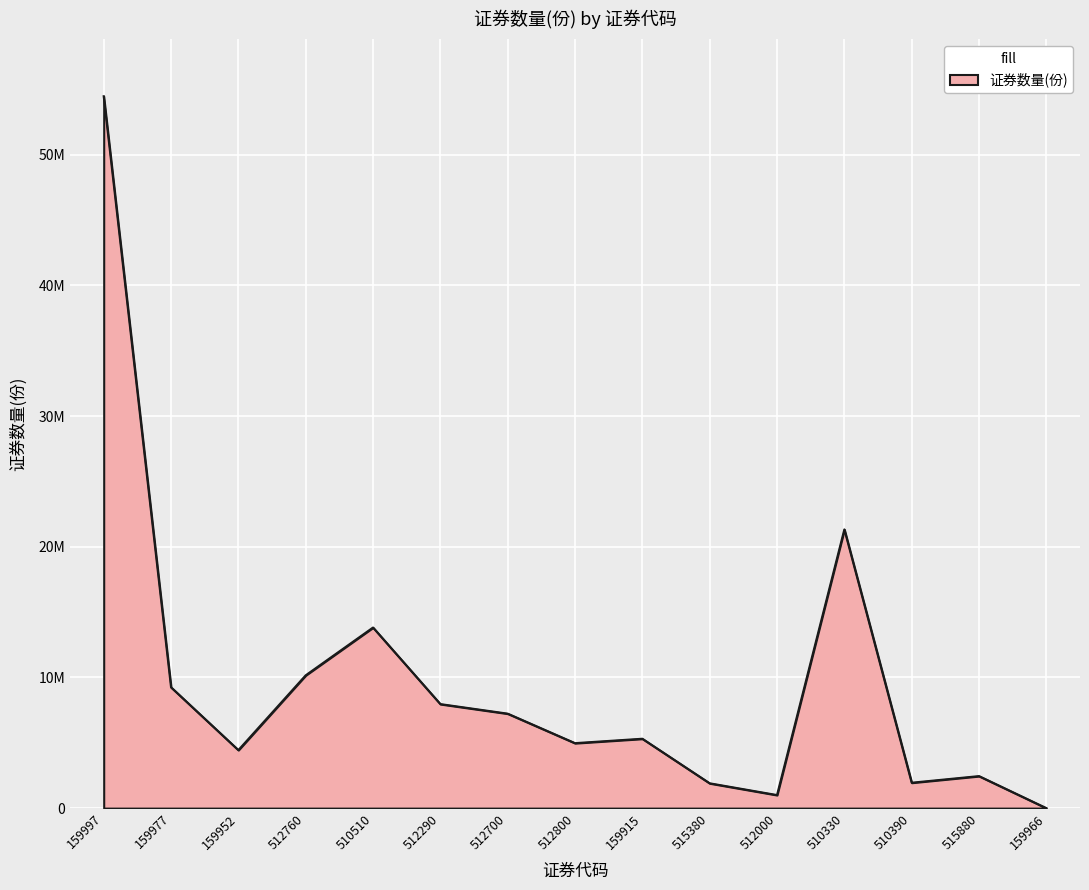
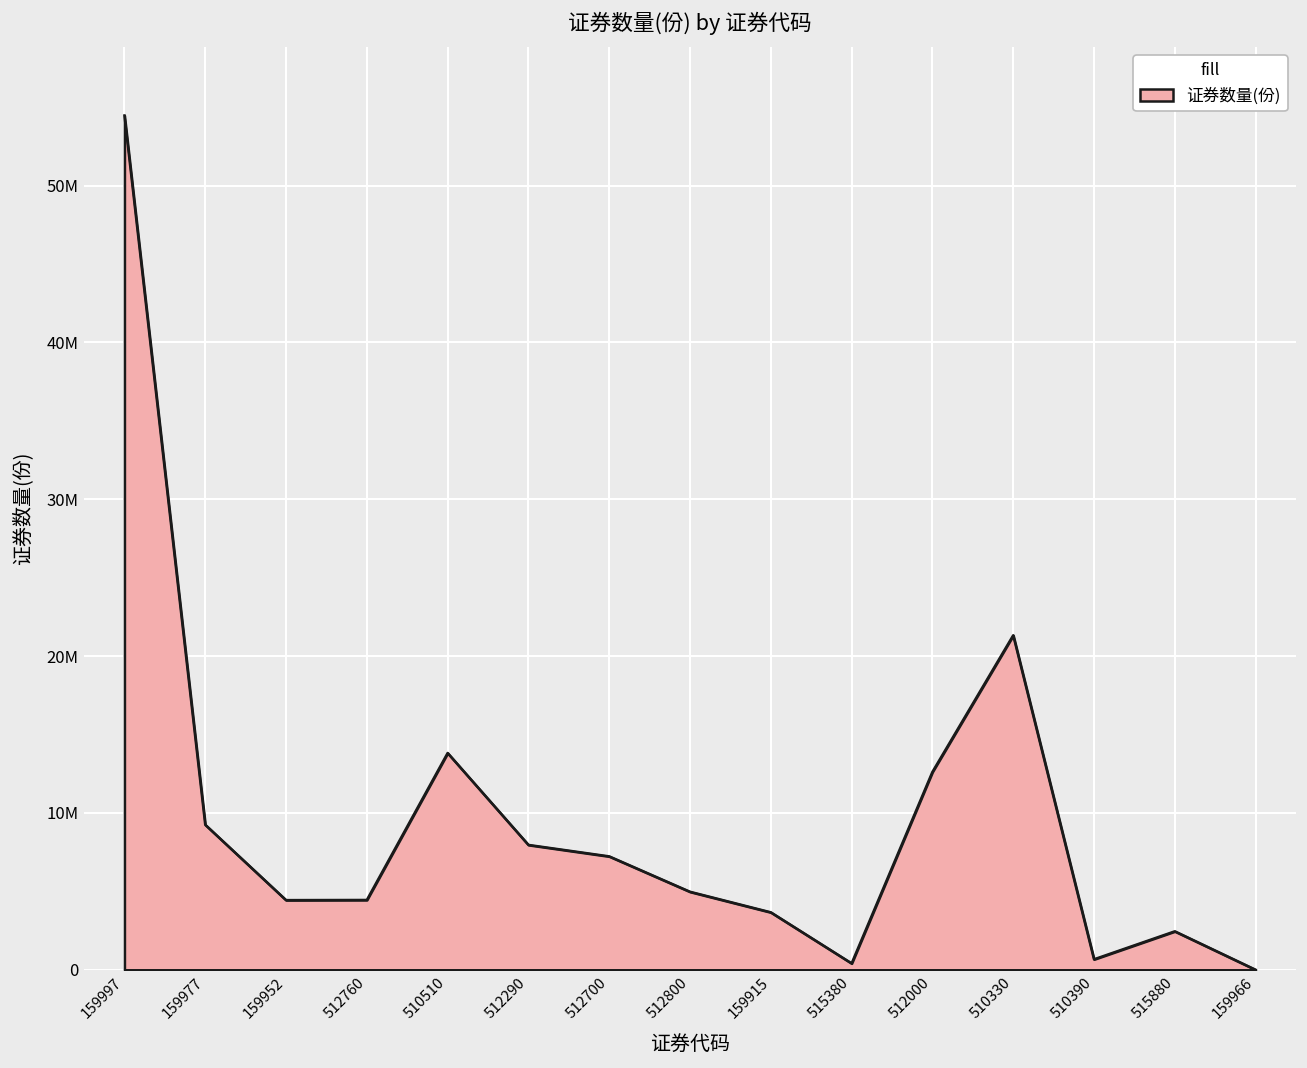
512760: 10200000 -> 4500000
159915: 5300000 -> 3700000
515380: 1900000 -> 400000
512000: 1000000 -> 12600000
510390: 1900000 -> 700000
